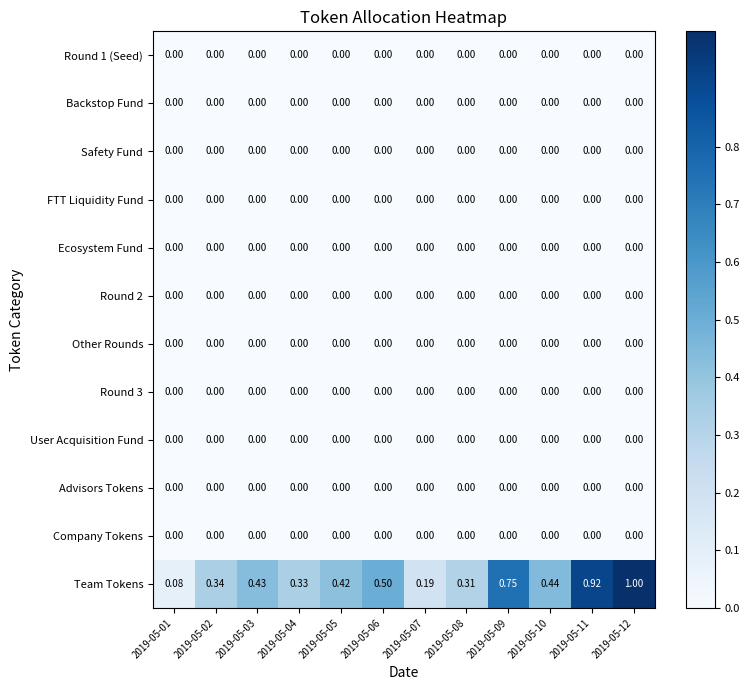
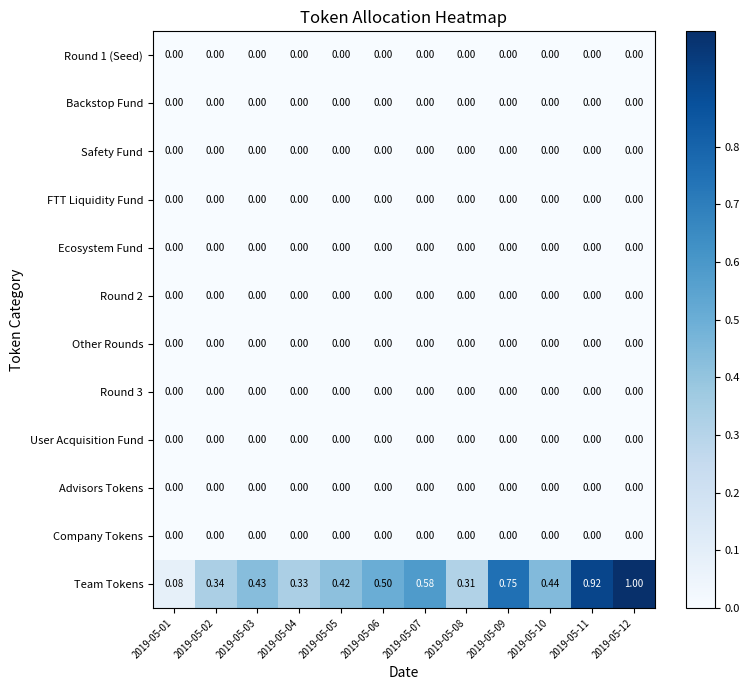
Team Tokens, 2019-05-07: 0.19 -> 0.58
